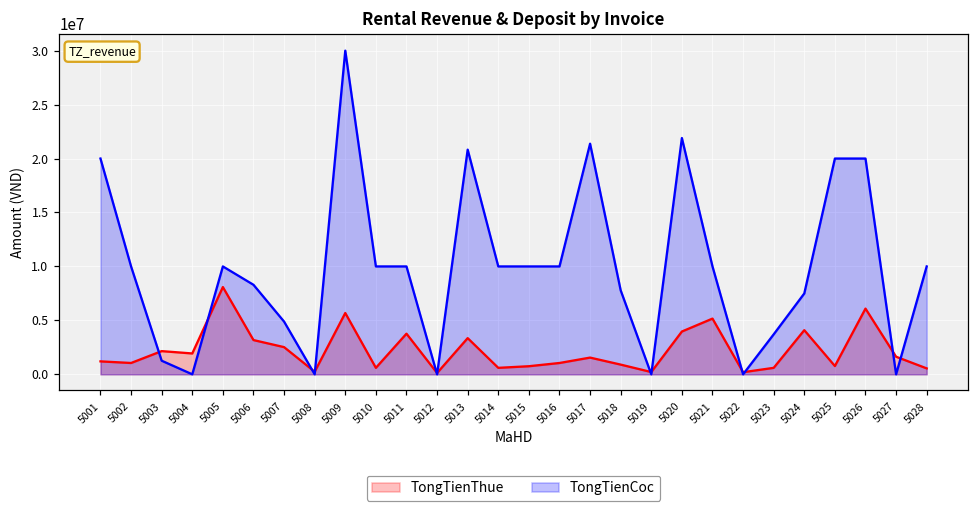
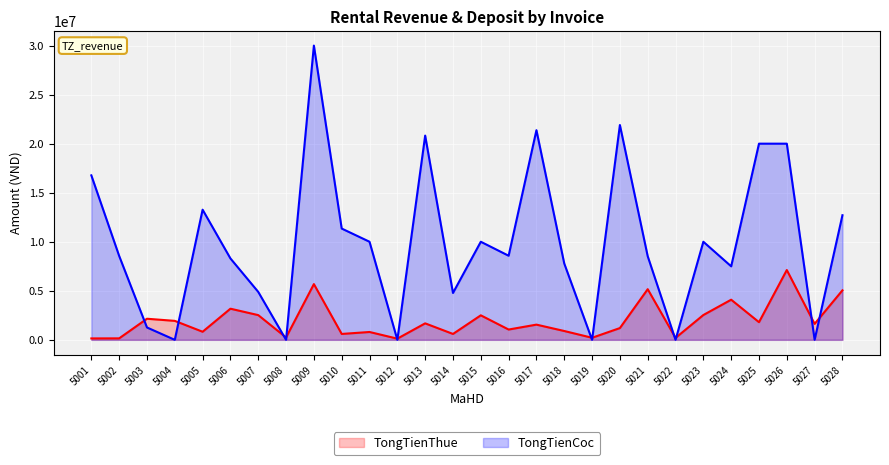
TongTienThue, 5001: 1000000 -> 0
TongTienCoc, 5001: 20000000 -> 17000000
TongTienThue, 5002: 1000000 -> 0
TongTienCoc, 5002: 10000000 -> 9000000
TongTienThue, 5005: 8000000 -> 1000000
TongTienCoc, 5005: 10000000 -> 13000000
TongTienCoc, 5010: 10000000 -> 11000000
TongTienThue, 5011: 4000000 -> 1000000
TongTienThue, 5013: 3000000 -> 2000000
TongTienCoc, 5014: 10000000 -> 5000000
TongTienThue, 5015: 1000000 -> 2000000
TongTienCoc, 5016: 10000000 -> 9000000
TongTienThue, 5020: 4000000 -> 1000000
TongTienCoc, 5021: 10000000 -> 9000000
TongTienThue, 5023: 1000000 -> 3000000
TongTienCoc, 5023: 4000000 -> 10000000
TongTienThue, 5025: 1000000 -> 2000000
TongTienThue, 5026: 6000000 -> 7000000
TongTienThue, 5028: 1000000 -> 5000000
TongTienCoc, 5028: 10000000 -> 13000000
